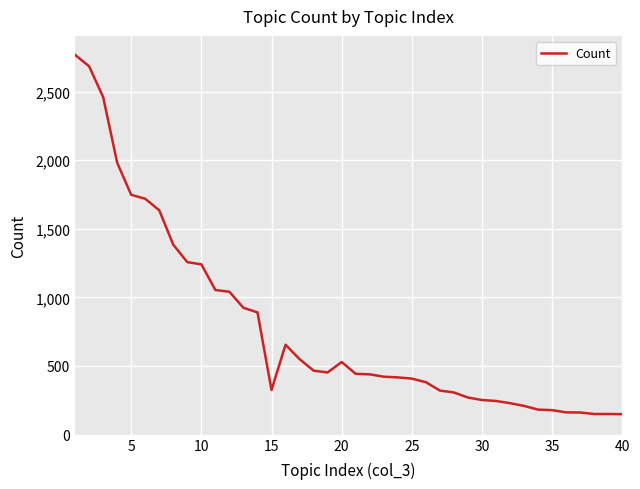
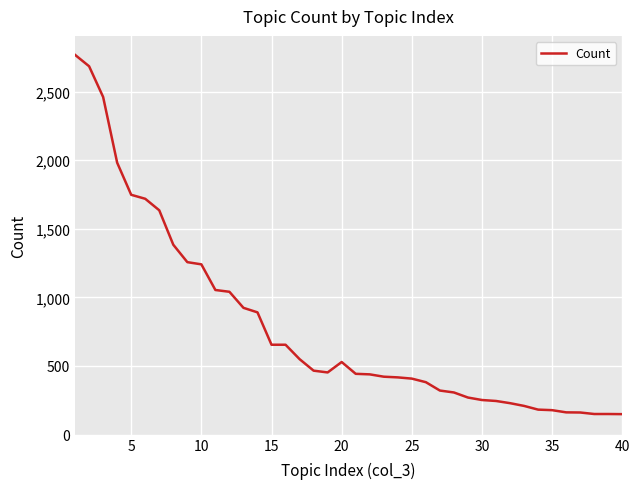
15: 330 -> 660
